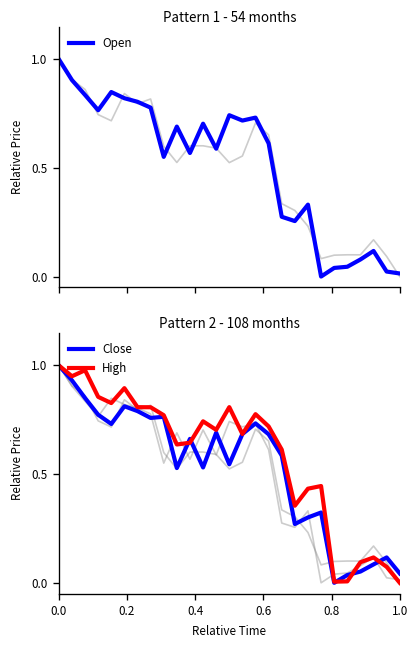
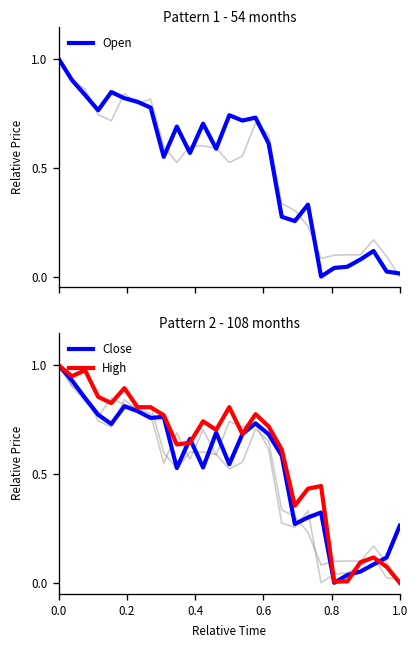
Pattern 2 - 108 months, Close, 1.0: 0.04 -> 0.26
